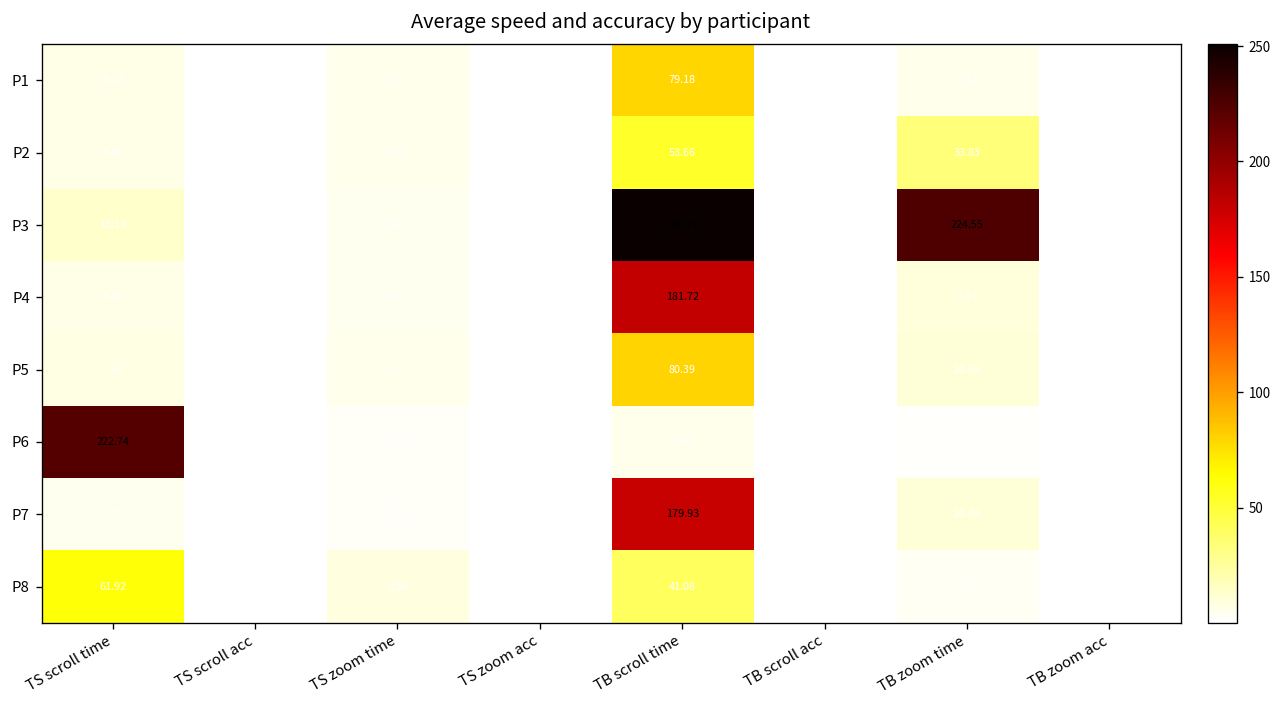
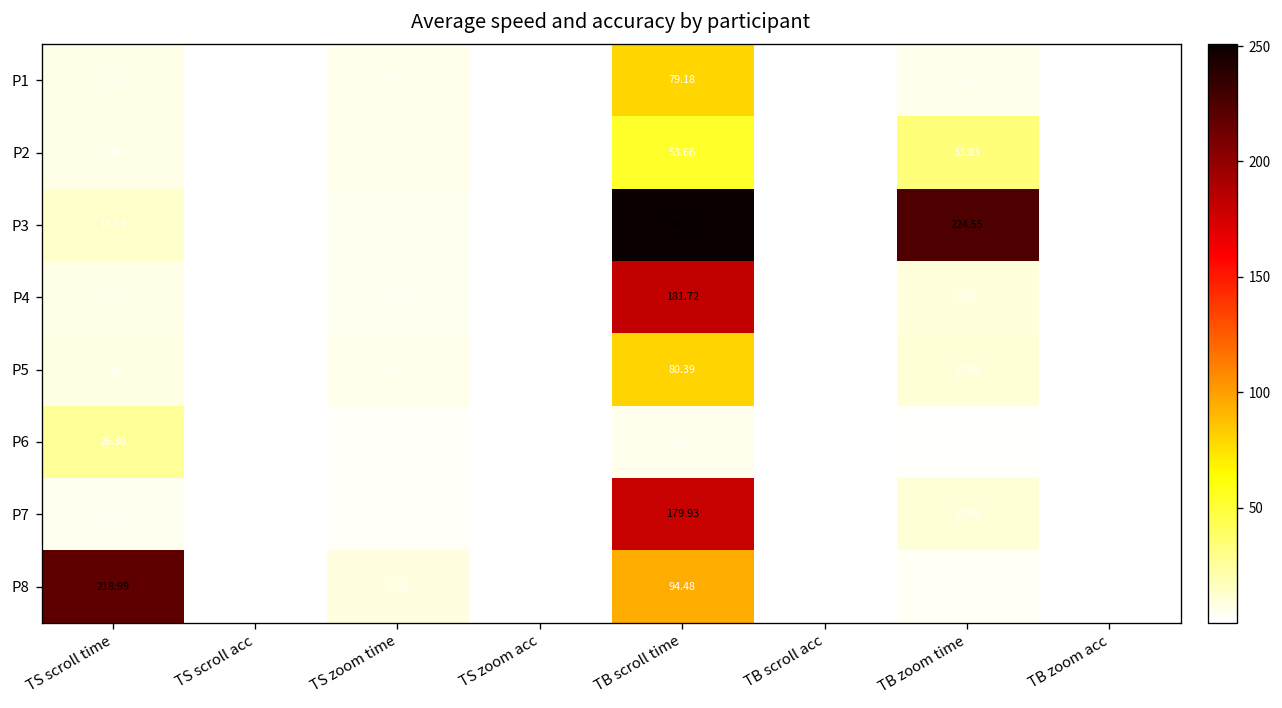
P6, TS scroll time: 222.74 -> 26.30
P8, TS scroll time: 61.92 -> 218.99
P8, TB scroll time: 41.08 -> 94.48
